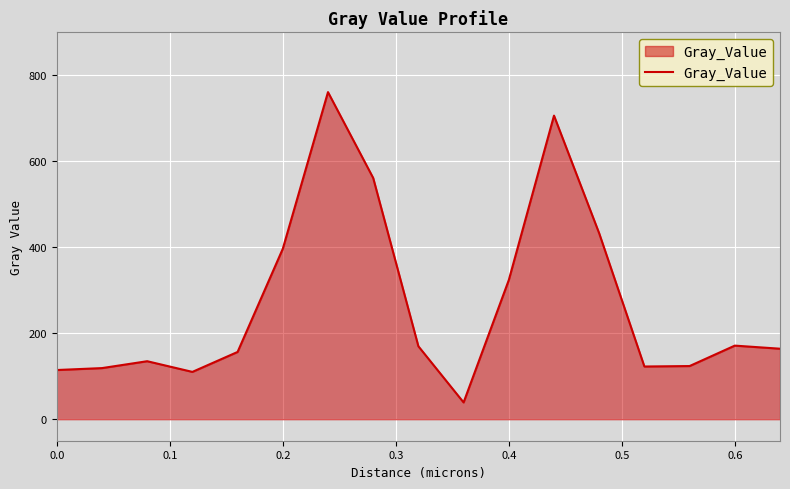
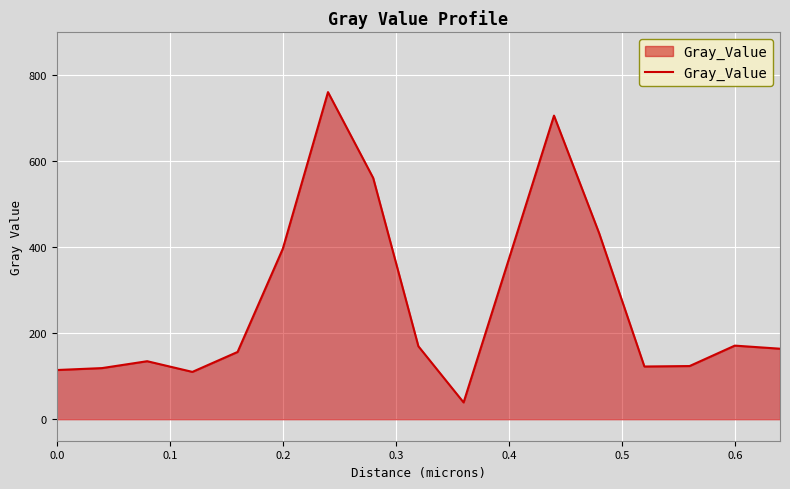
0.4: 320 -> 370
